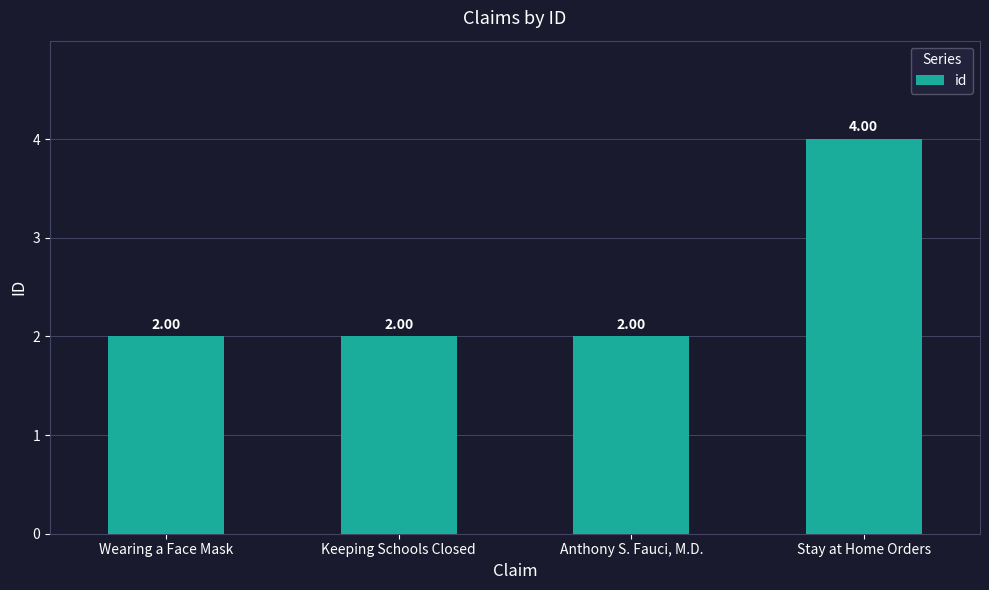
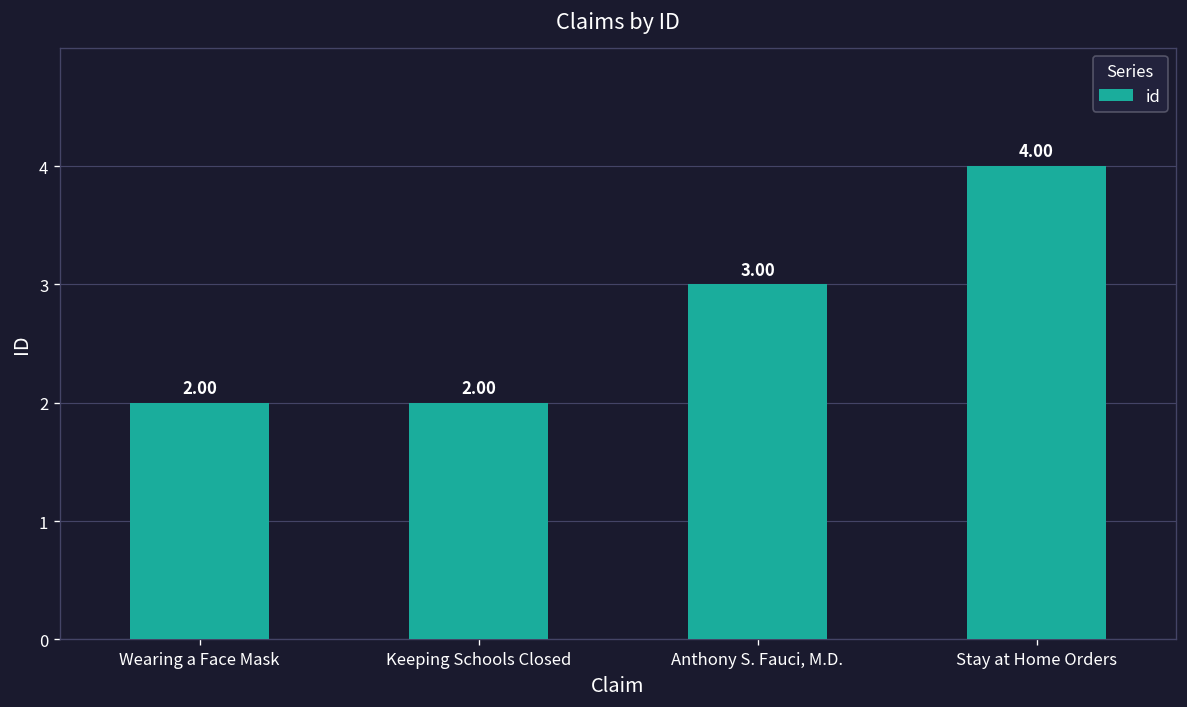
Anthony S. Fauci, M.D.: 2.00 -> 3.00
